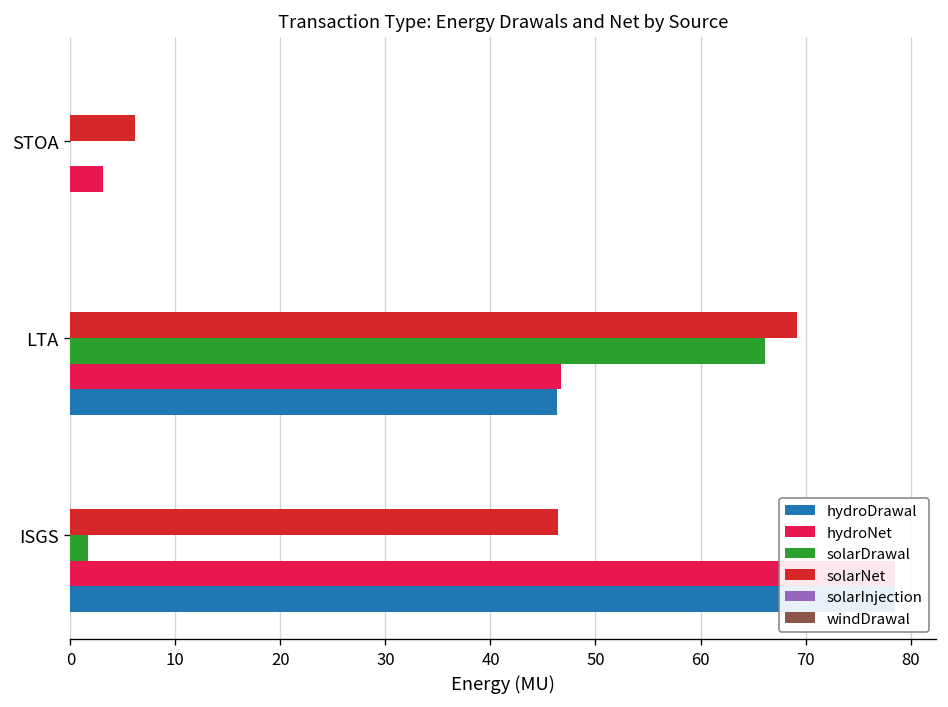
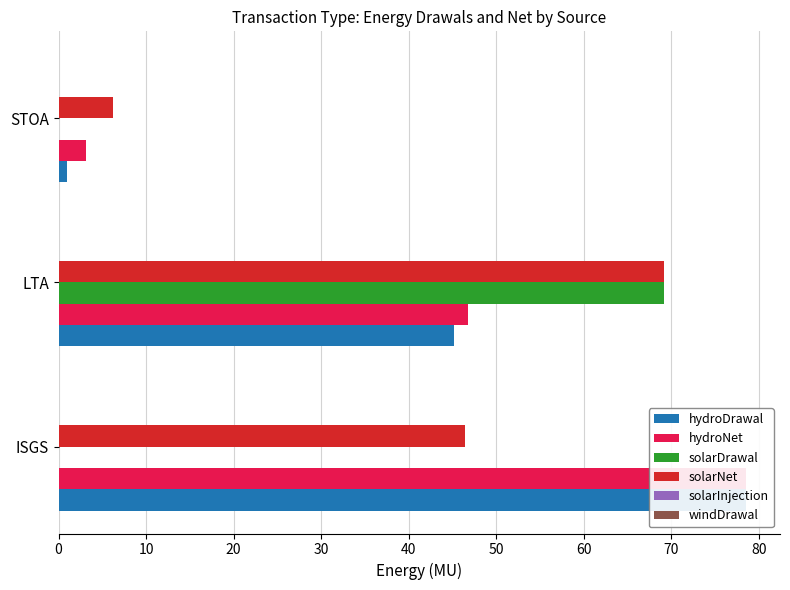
hydroDrawal, STOA: 0 -> 1
solarDrawal, LTA: 66 -> 69
hydroDrawal, LTA: 46 -> 45
solarDrawal, ISGS: 2 -> 0
